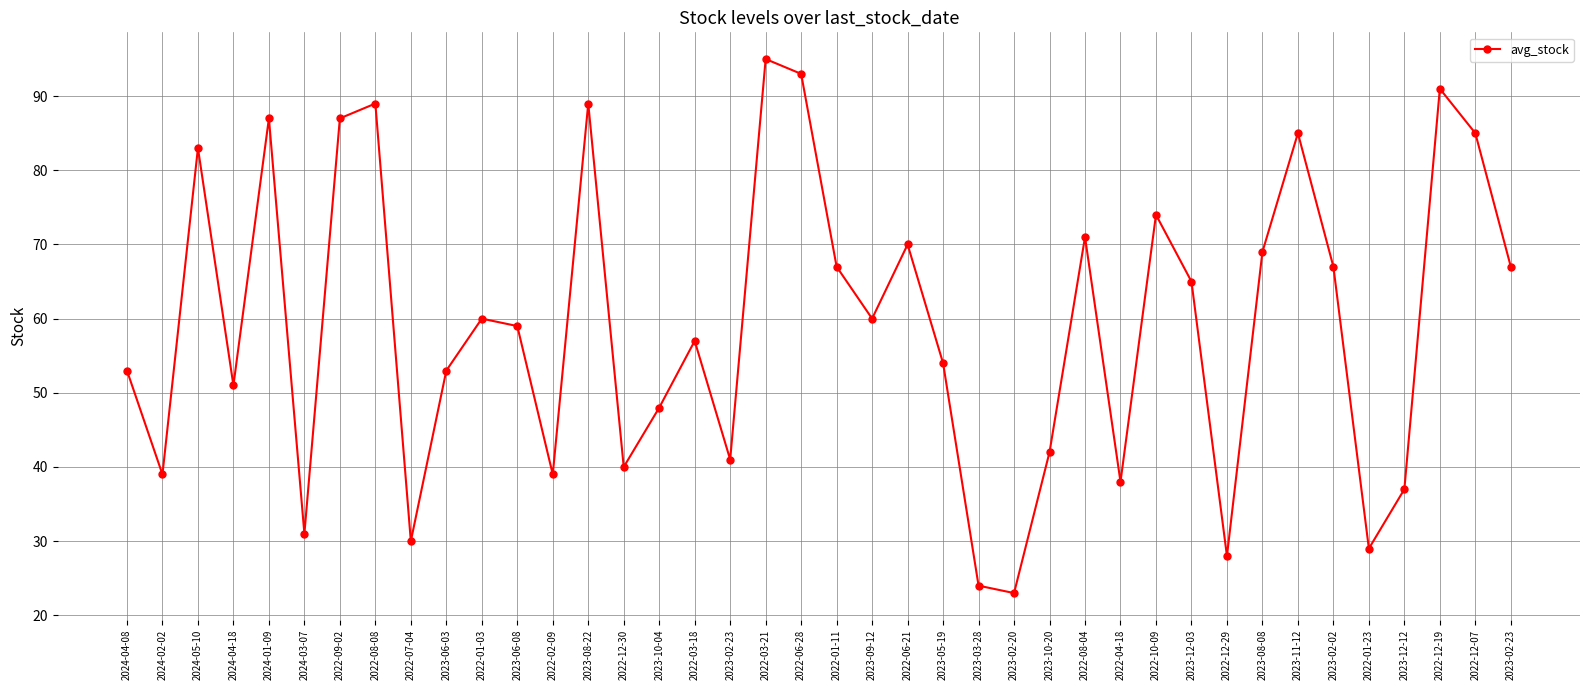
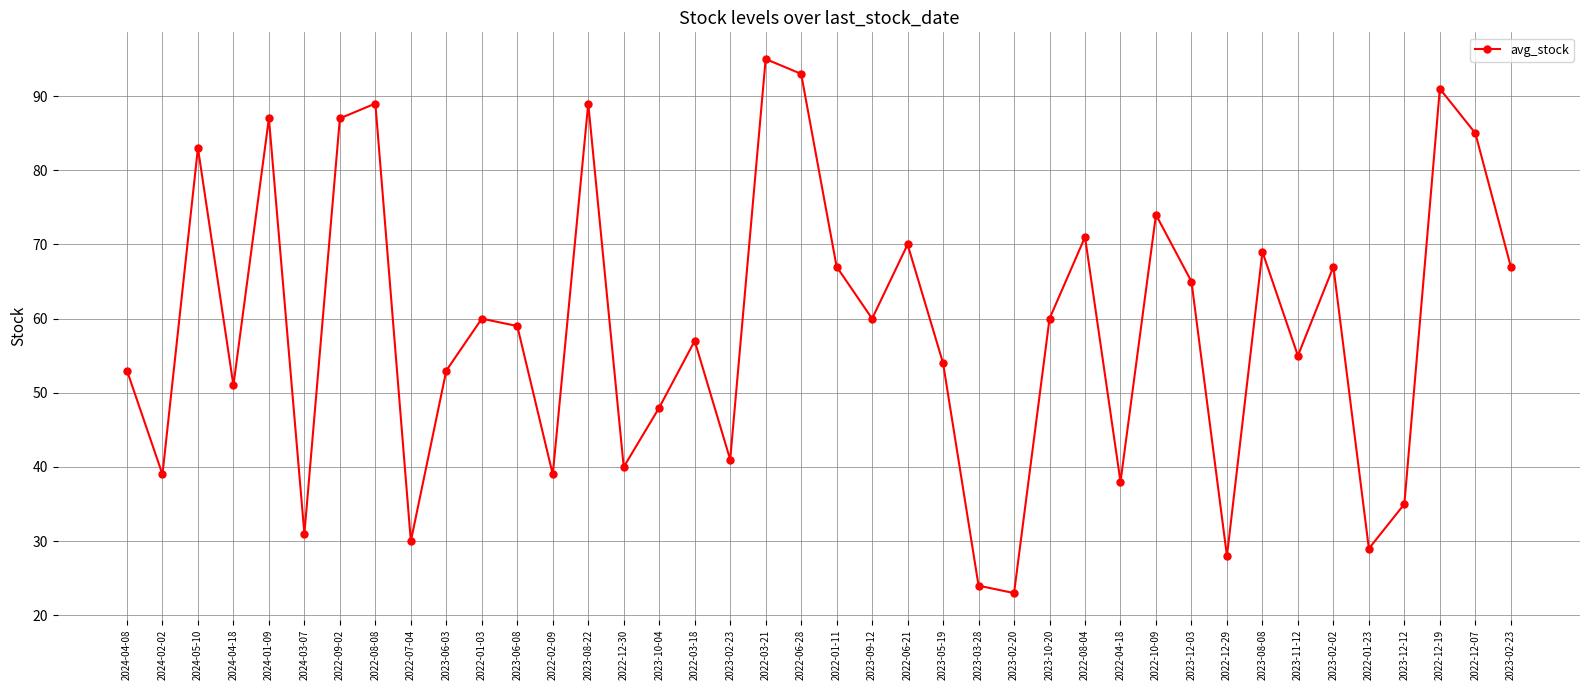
2023-10-20: 42 -> 60
2023-11-12: 85 -> 55
2023-12-12: 37 -> 35
